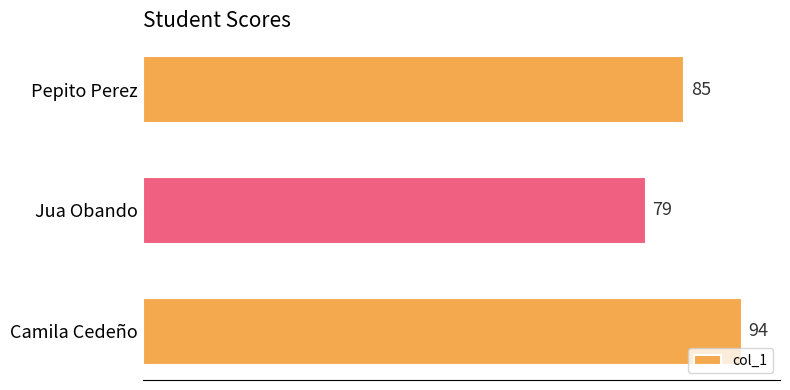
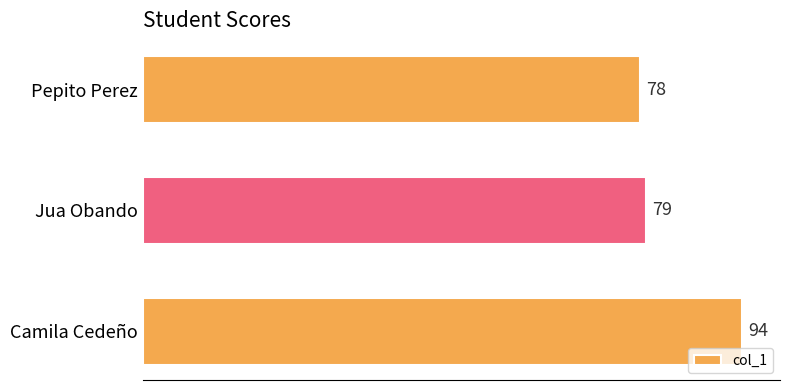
Pepito Perez: 85 -> 78
